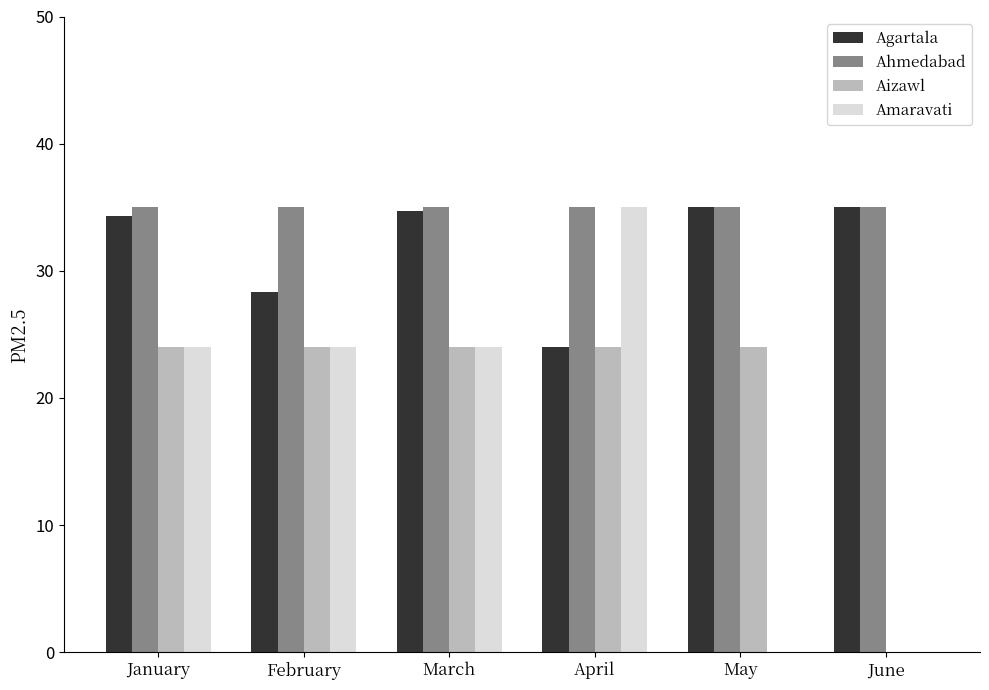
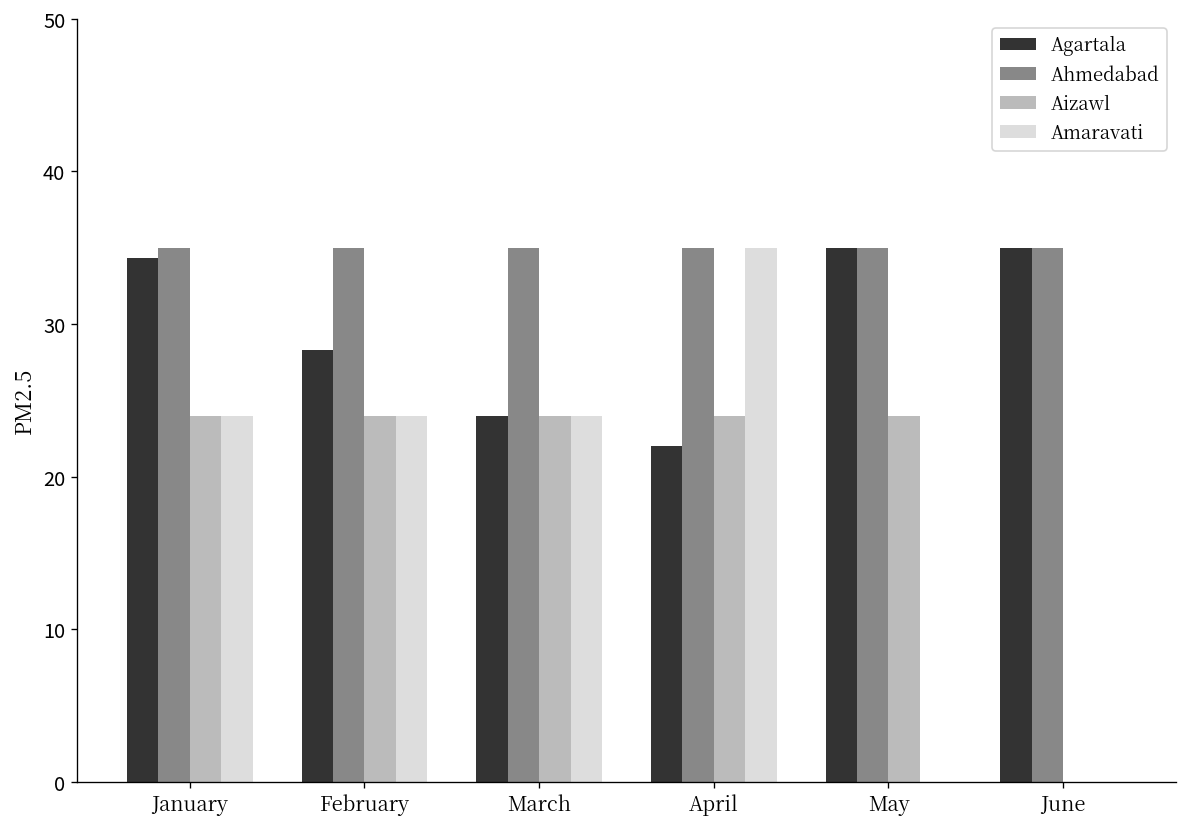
Agartala, March: 34.7 -> 24.0
Agartala, April: 24 -> 22
